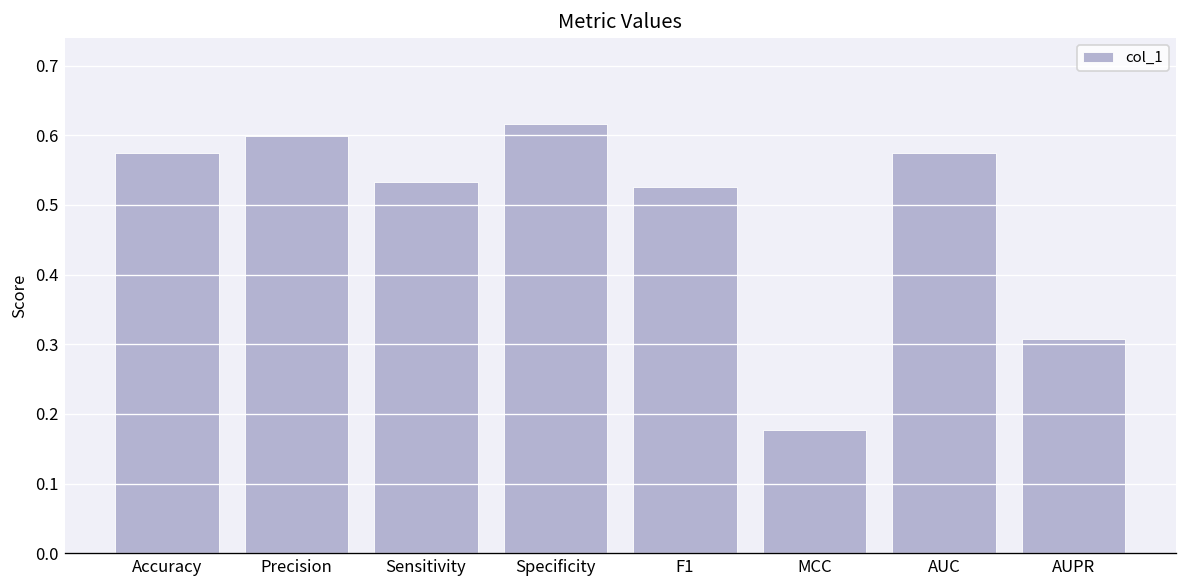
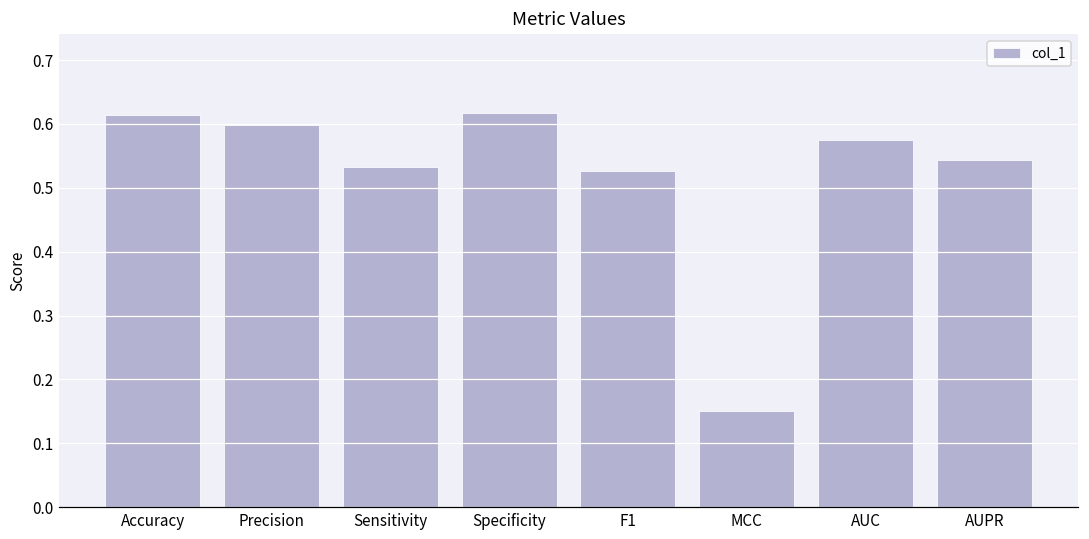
Accuracy: 0.57 -> 0.61
MCC: 0.18 -> 0.15
AUPR: 0.31 -> 0.54
